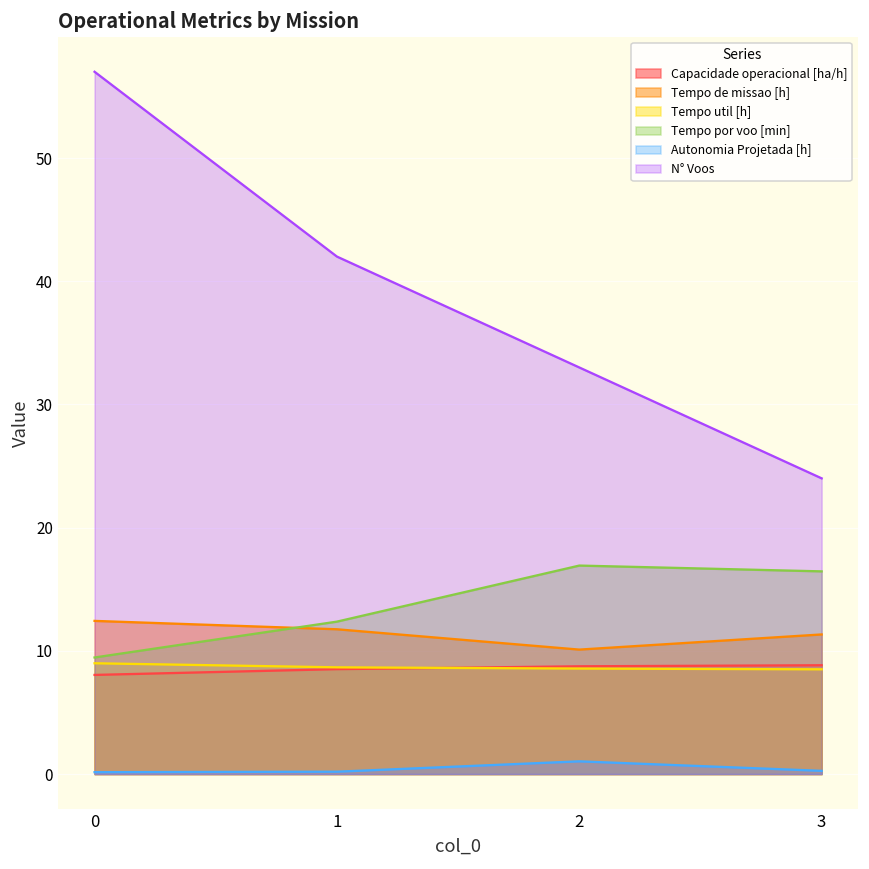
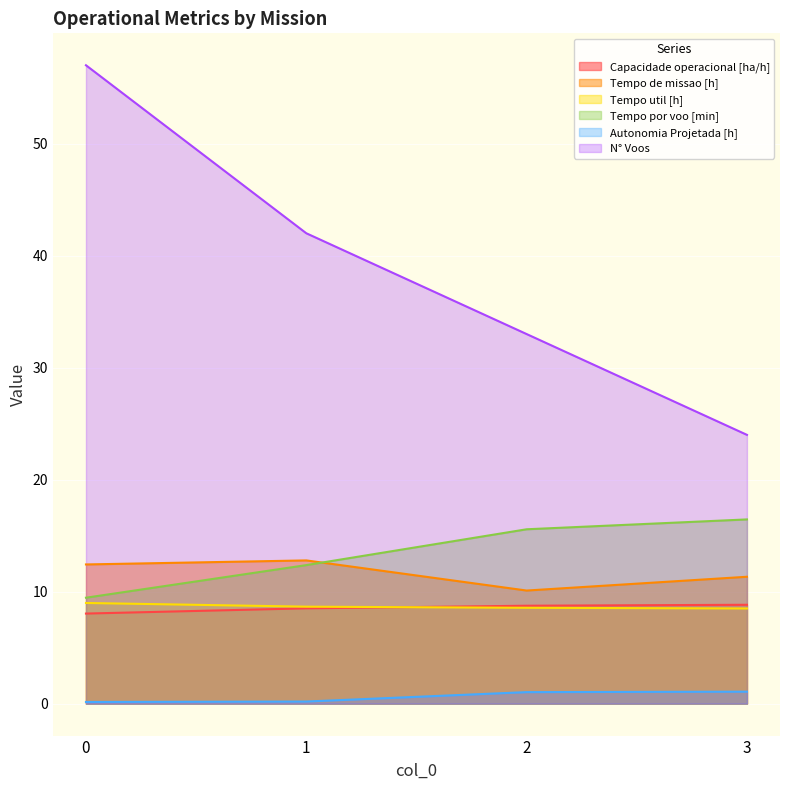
Tempo de missao [h], 1: 11.8 -> 12.8
Tempo por voo [min], 2: 16.9 -> 15.6
Autonomia Projetada [h], 3: 0.3 -> 1.1
